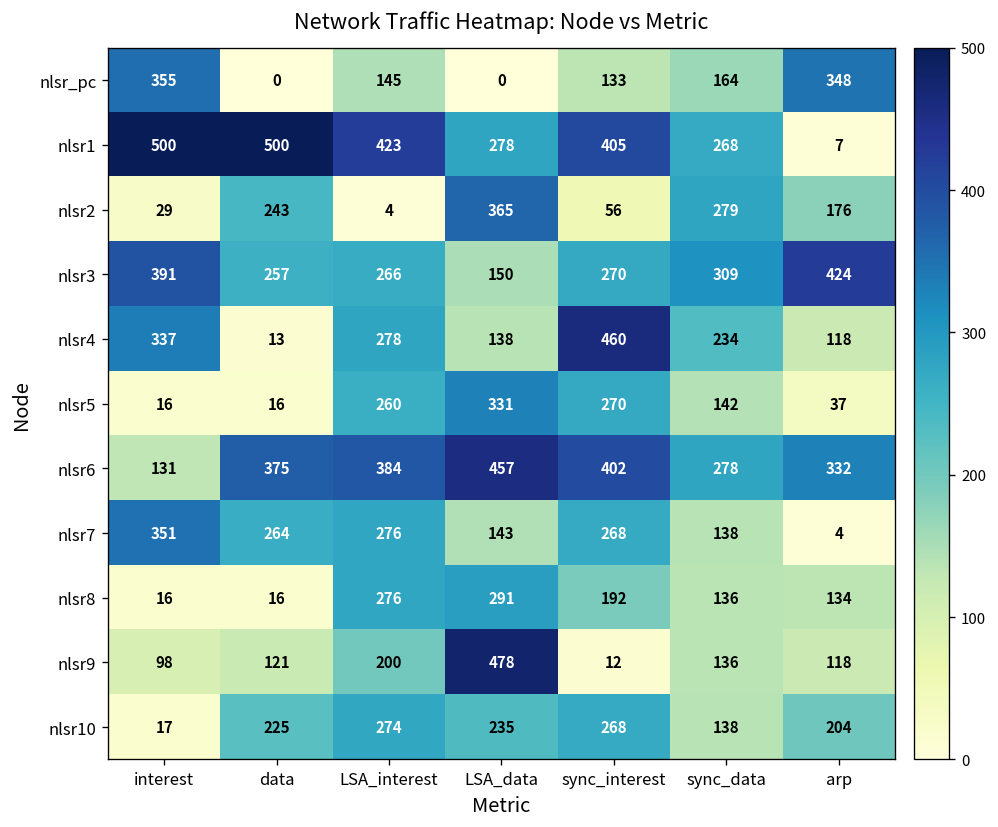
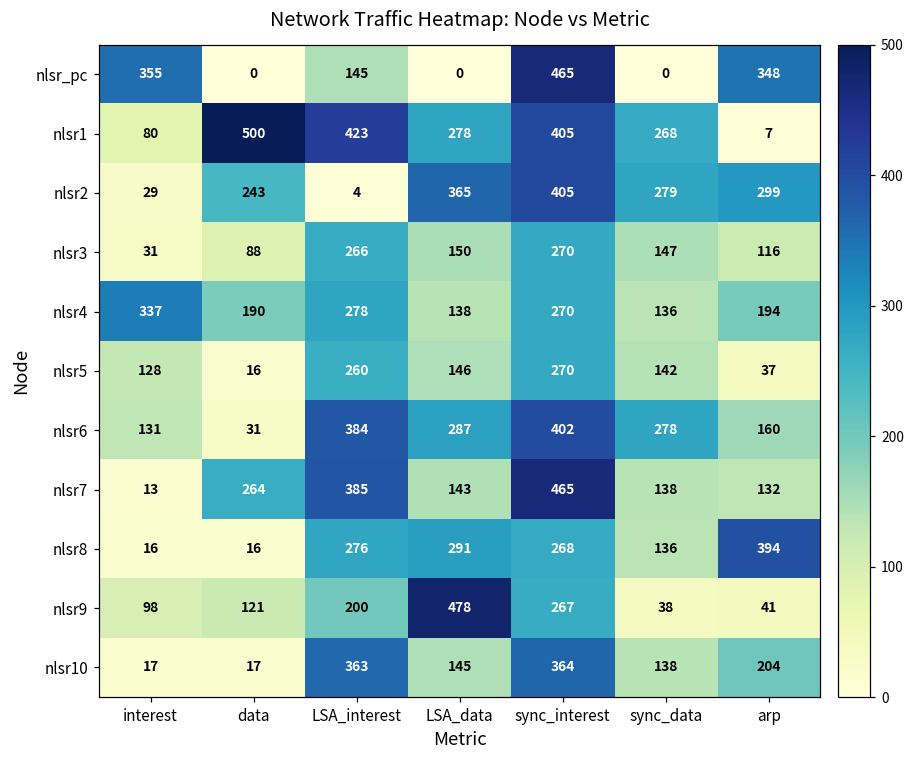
nlsr_pc, sync_interest: 133 -> 465
nlsr_pc, sync_data: 164 -> 0
nlsr1, interest: 500 -> 80
nlsr2, sync_interest: 56 -> 405
nlsr2, arp: 176 -> 299
nlsr3, interest: 391 -> 31
nlsr3, data: 257 -> 88
nlsr3, sync_data: 309 -> 147
nlsr3, arp: 424 -> 116
nlsr4, data: 13 -> 190
nlsr4, sync_interest: 460 -> 270
nlsr4, sync_data: 234 -> 136
nlsr4, arp: 118 -> 194
nlsr5, interest: 16 -> 128
nlsr5, LSA_data: 331 -> 146
nlsr6, data: 375 -> 31
nlsr6, LSA_data: 457 -> 287
nlsr6, arp: 332 -> 160
nlsr7, interest: 351 -> 13
nlsr7, LSA_interest: 276 -> 385
nlsr7, sync_interest: 268 -> 465
nlsr7, arp: 4 -> 132
nlsr8, sync_interest: 192 -> 268
nlsr8, arp: 134 -> 394
nlsr9, sync_interest: 12 -> 267
nlsr9, sync_data: 136 -> 38
nlsr9, arp: 118 -> 41
nlsr10, data: 225 -> 17
nlsr10, LSA_interest: 274 -> 363
nlsr10, LSA_data: 235 -> 145
nlsr10, sync_interest: 268 -> 364
